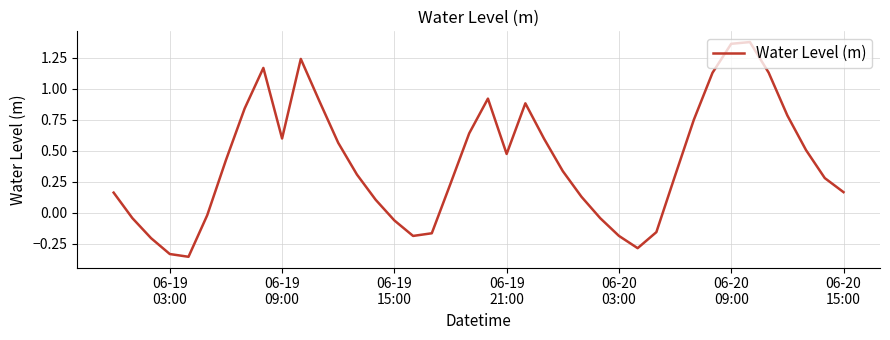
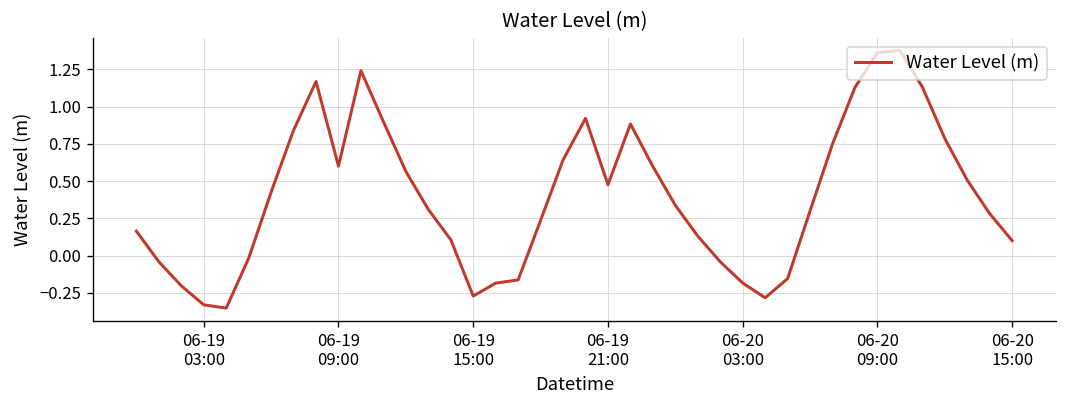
06-19 15:00: -0.06 -> -0.27
06-20 15:00: 0.17 -> 0.10
